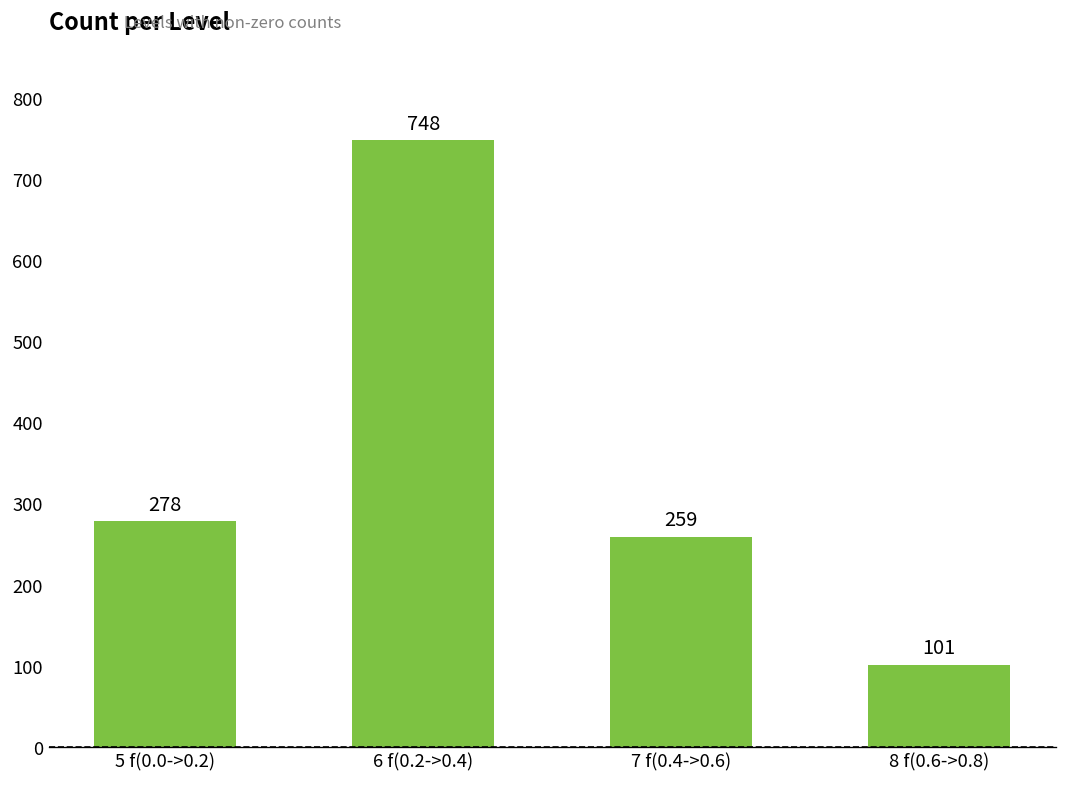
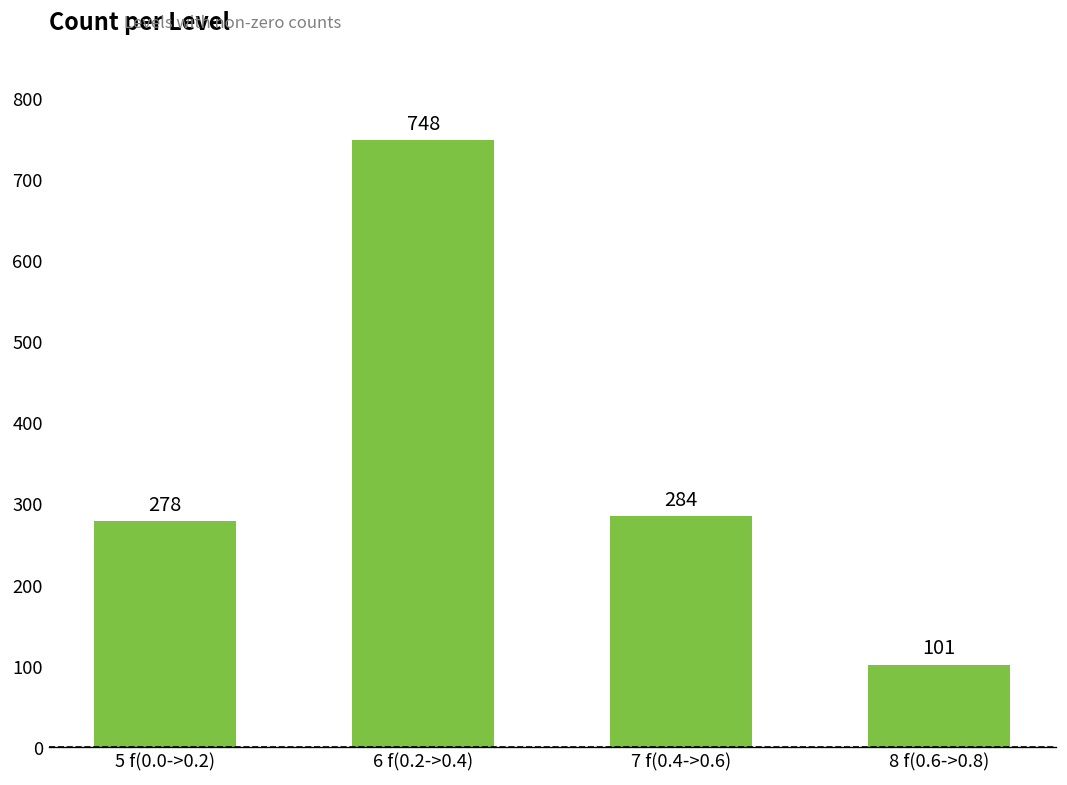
7 f(0.4->0.6): 259 -> 284
